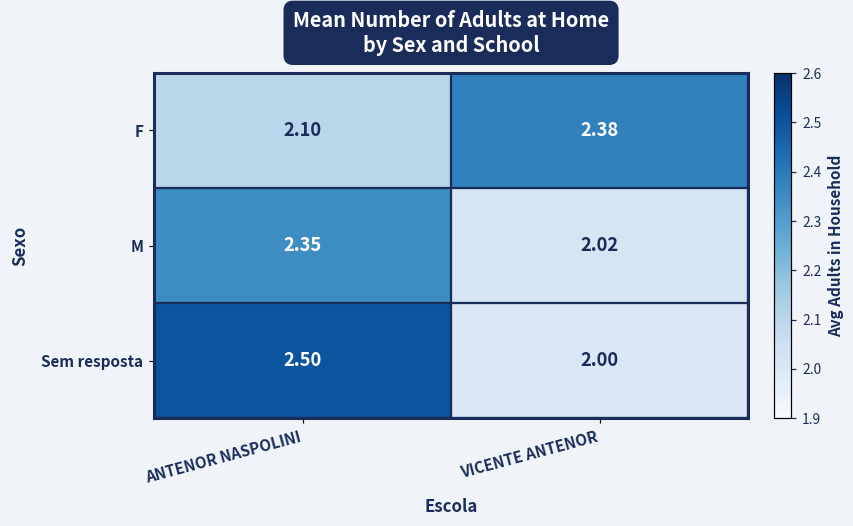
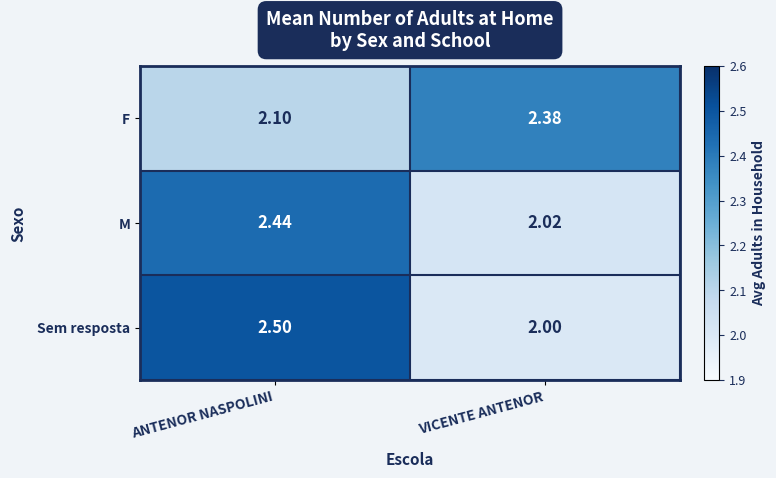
M, ANTENOR NASPOLINI: 2.35 -> 2.44
